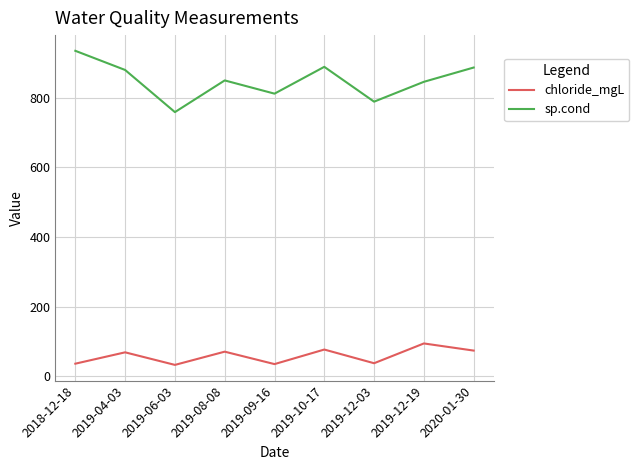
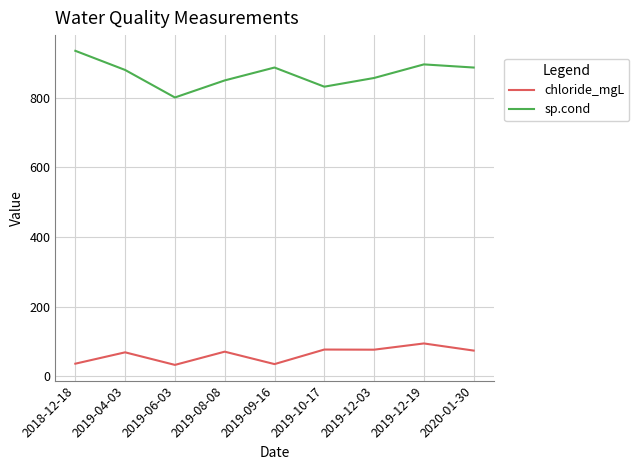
sp.cond, 2019-06-03: 760 -> 800
sp.cond, 2019-09-16: 810 -> 890
sp.cond, 2019-10-17: 890 -> 830
chloride_mgL, 2019-12-03: 40 -> 80
sp.cond, 2019-12-03: 790 -> 860
sp.cond, 2019-12-19: 850 -> 900
